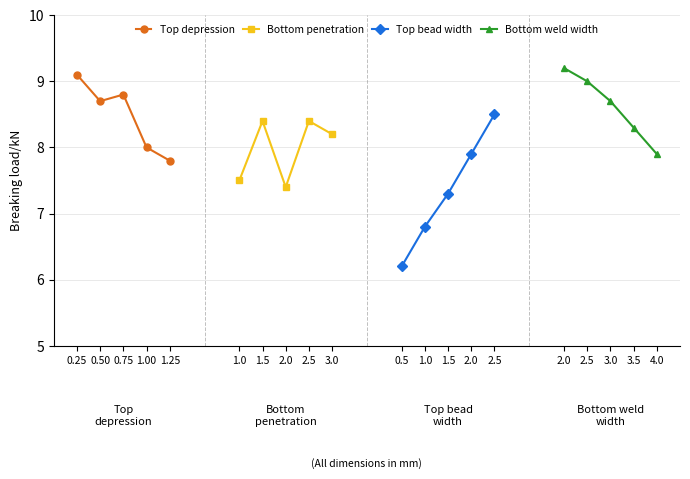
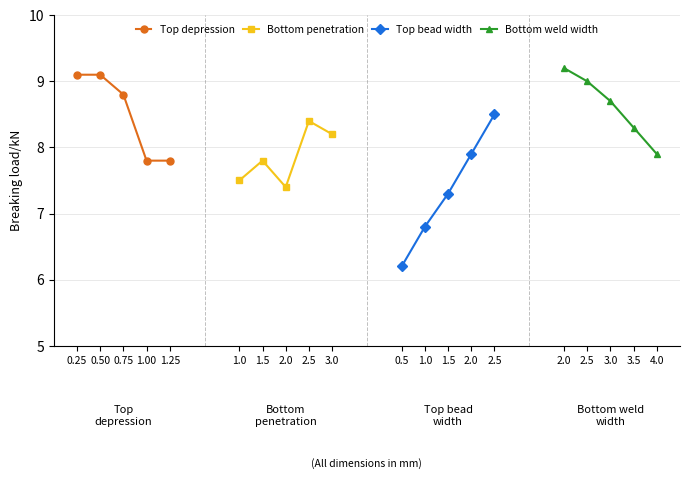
Top depression, 0.50: 8.7 -> 9.1
Top depression, 1.00: 8.0 -> 7.8
Bottom penetration, 1.5: 8.4 -> 7.8
